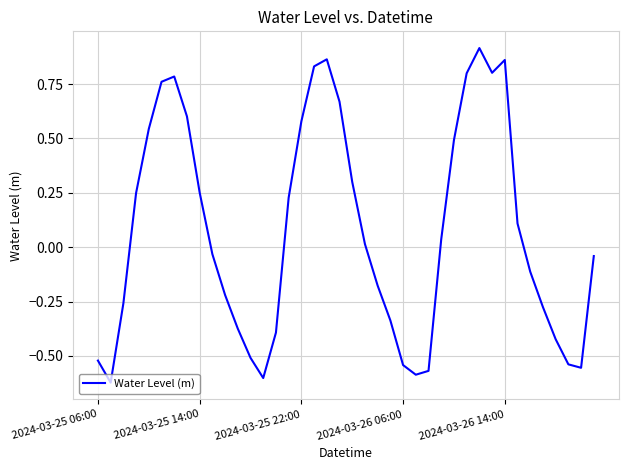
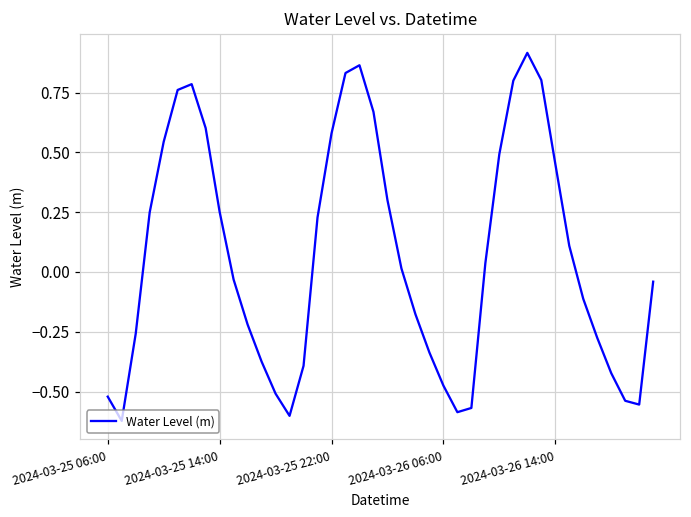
2024-03-26 06:00: -0.54 -> -0.48
2024-03-26 14:00: 0.86 -> 0.45
